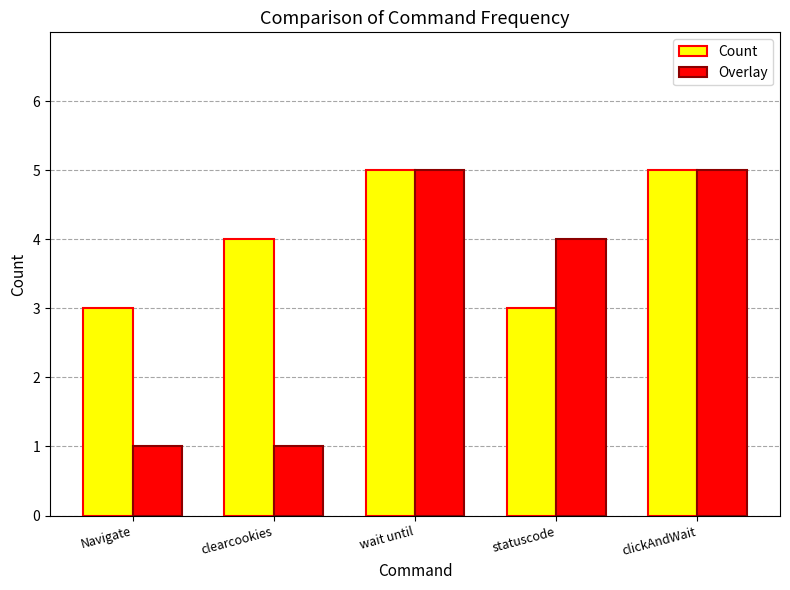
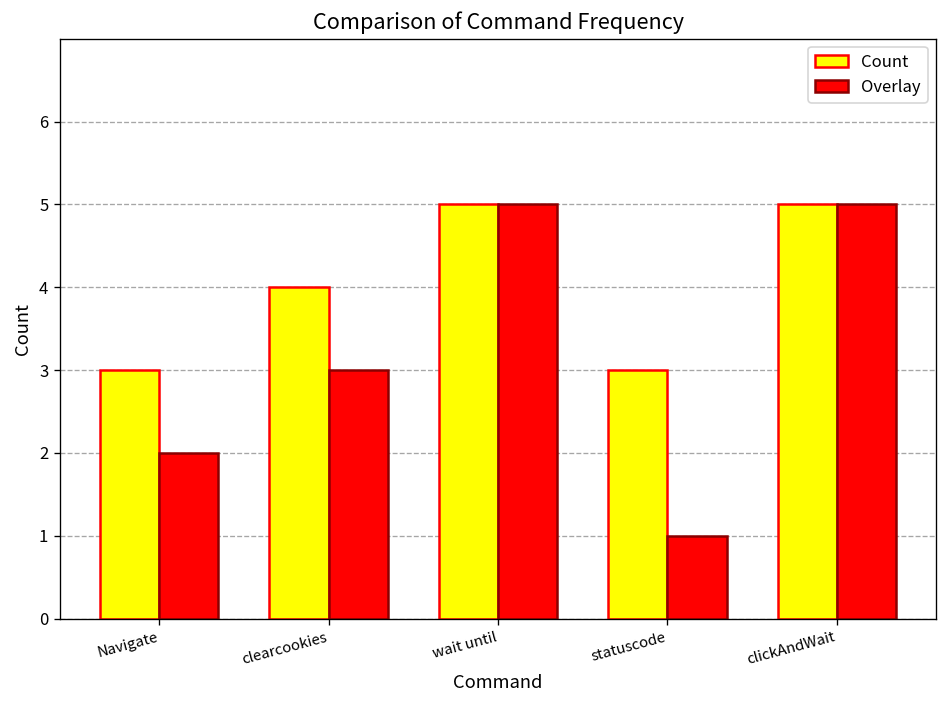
Overlay, Navigate: 1 -> 2
Overlay, clearcookies: 1 -> 3
Overlay, statuscode: 4 -> 1
